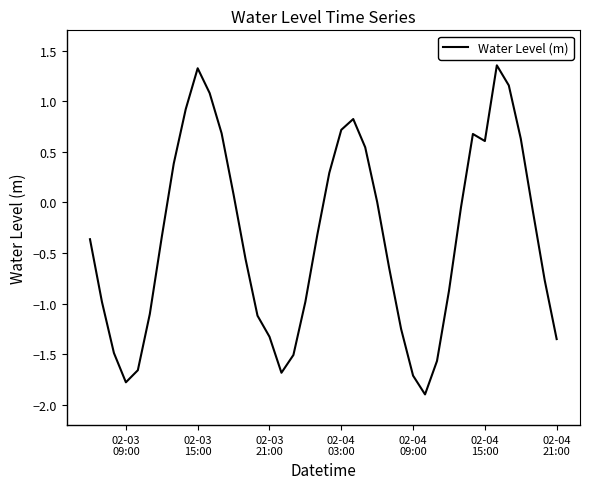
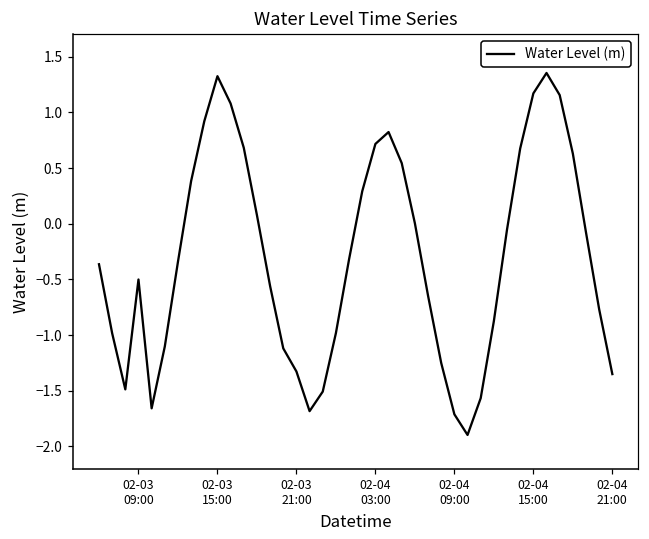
02-03 09:00: -1.78 -> -0.50
02-04 15:00: 0.61 -> 1.17
